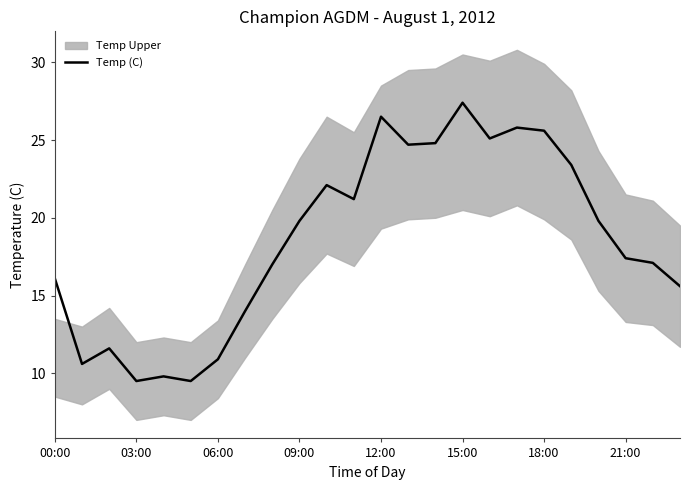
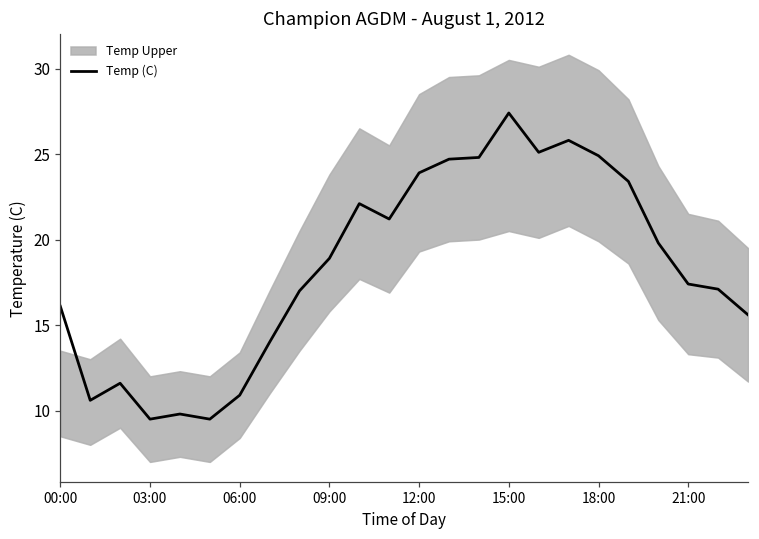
Temp (C), 09:00: 19.8 -> 18.9
Temp (C), 12:00: 26.5 -> 23.9
Temp (C), 18:00: 25.6 -> 24.9
